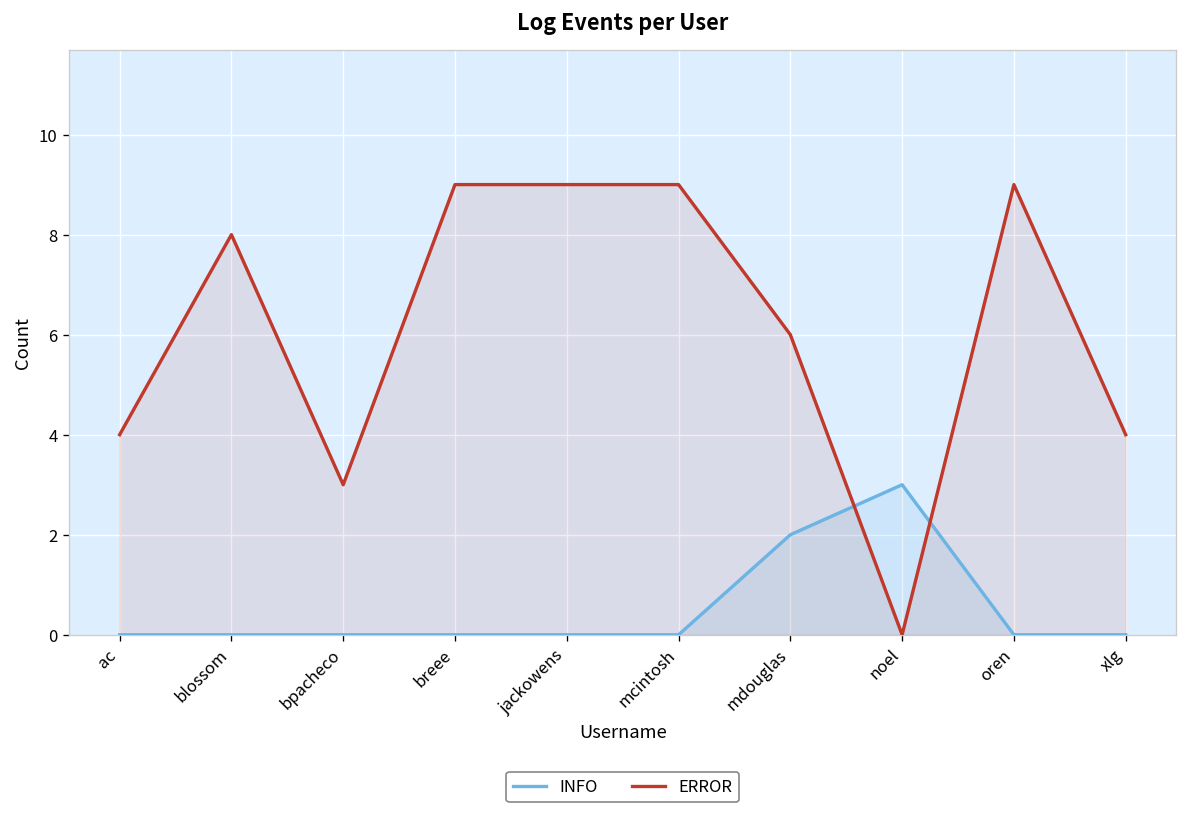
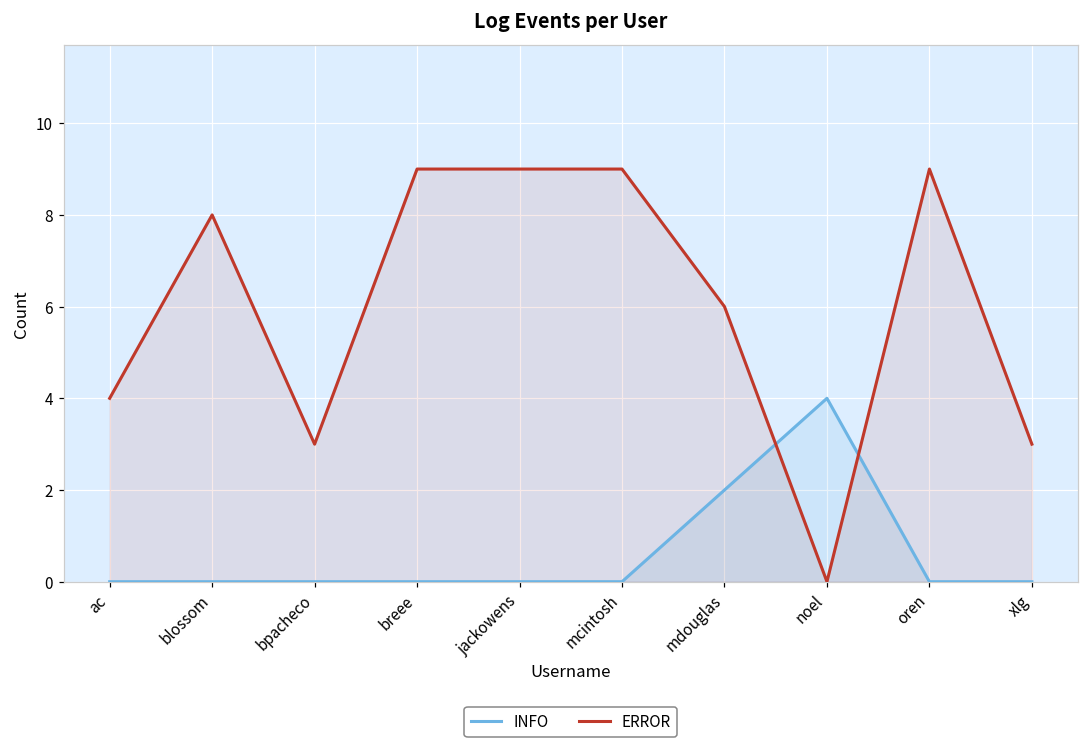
INFO, noel: 3 -> 4
ERROR, xlg: 4 -> 3
